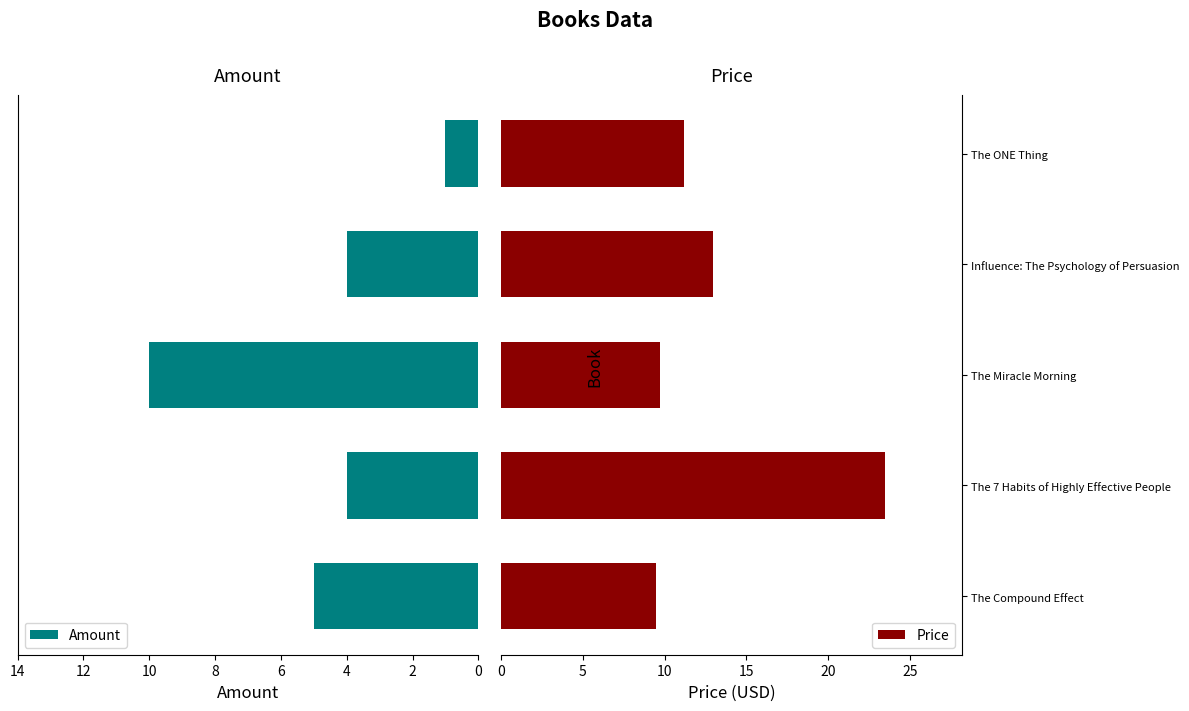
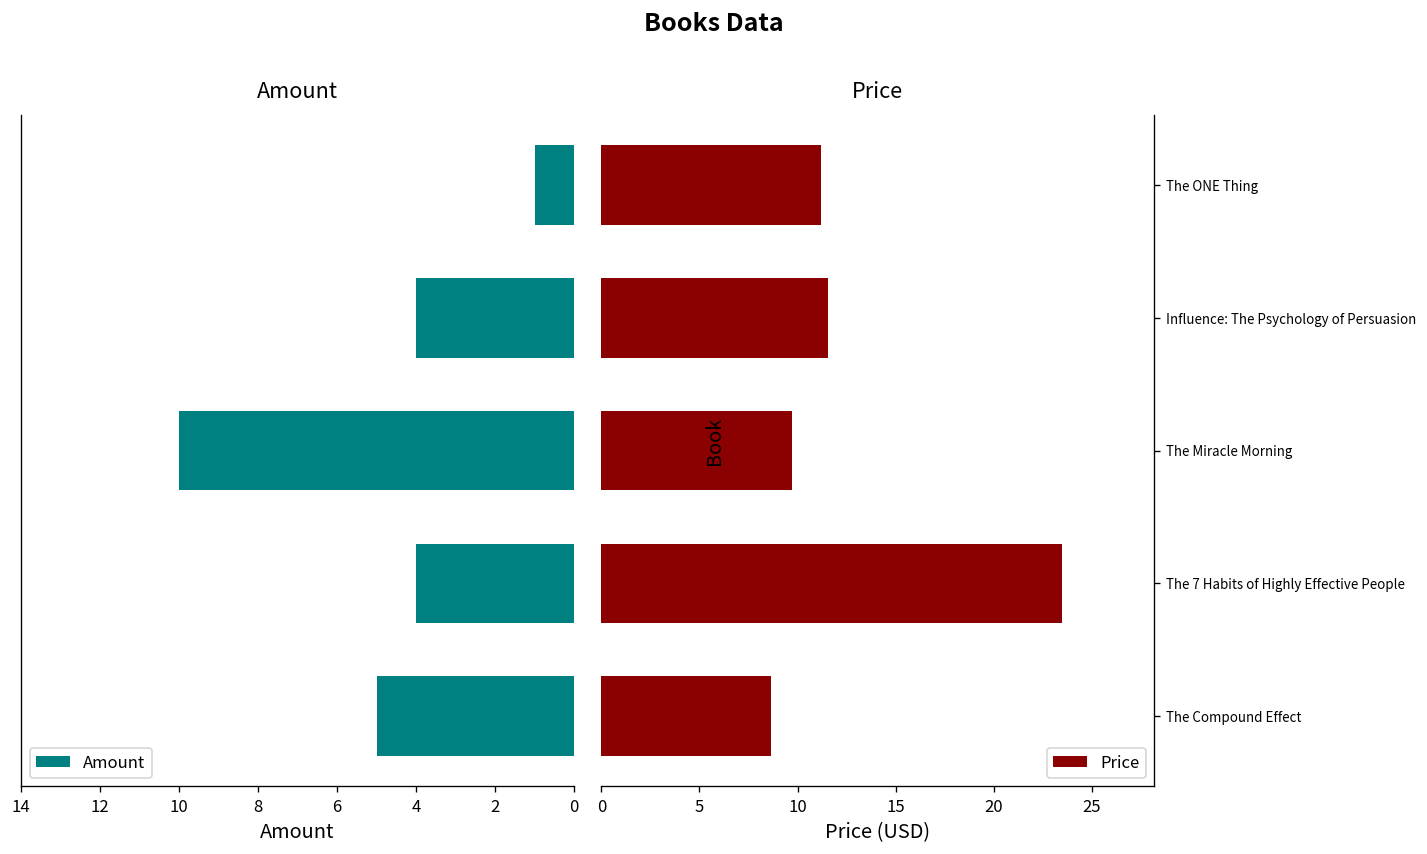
Price, Influence: The Psychology of Persuasion: 13.0 -> 11.6
Price, The Compound Effect: 9.5 -> 8.7
